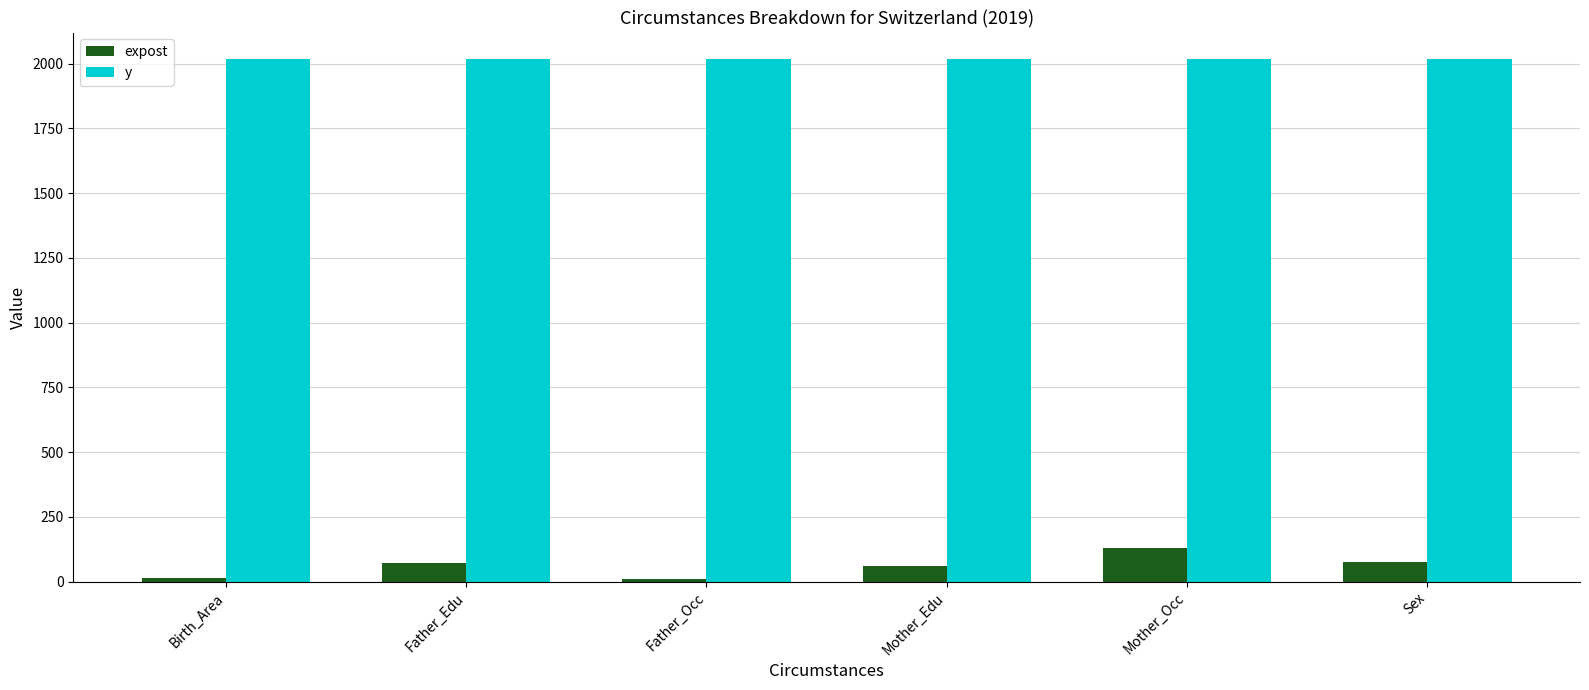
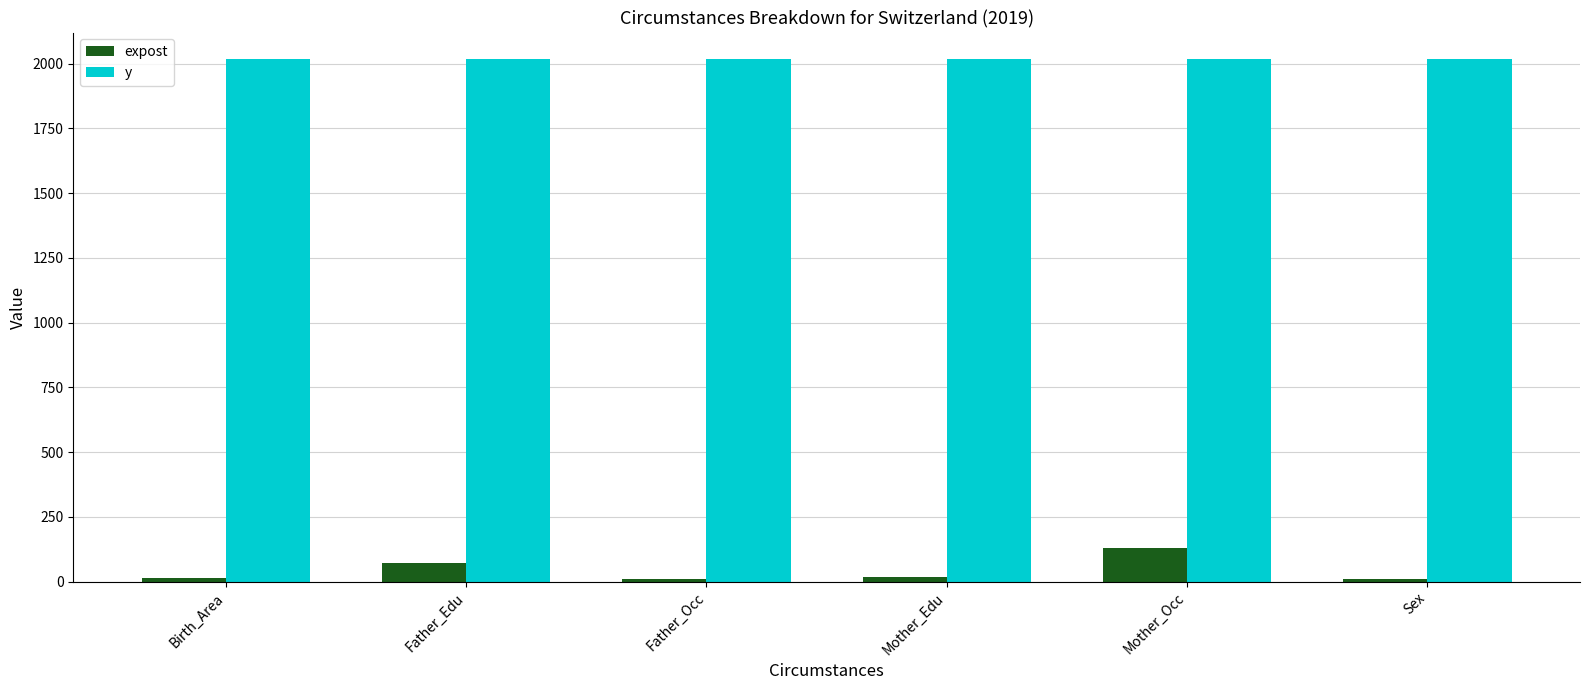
expost, Mother_Edu: 60 -> 20
expost, Sex: 70 -> 10
